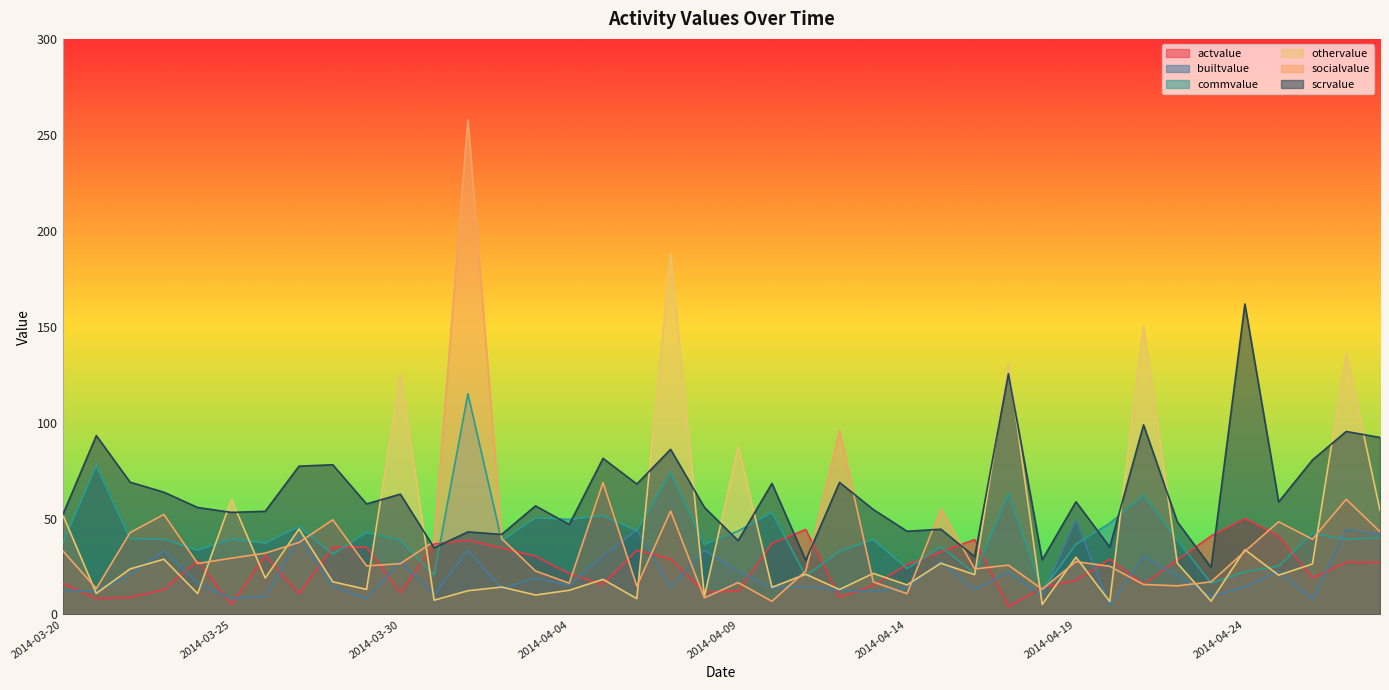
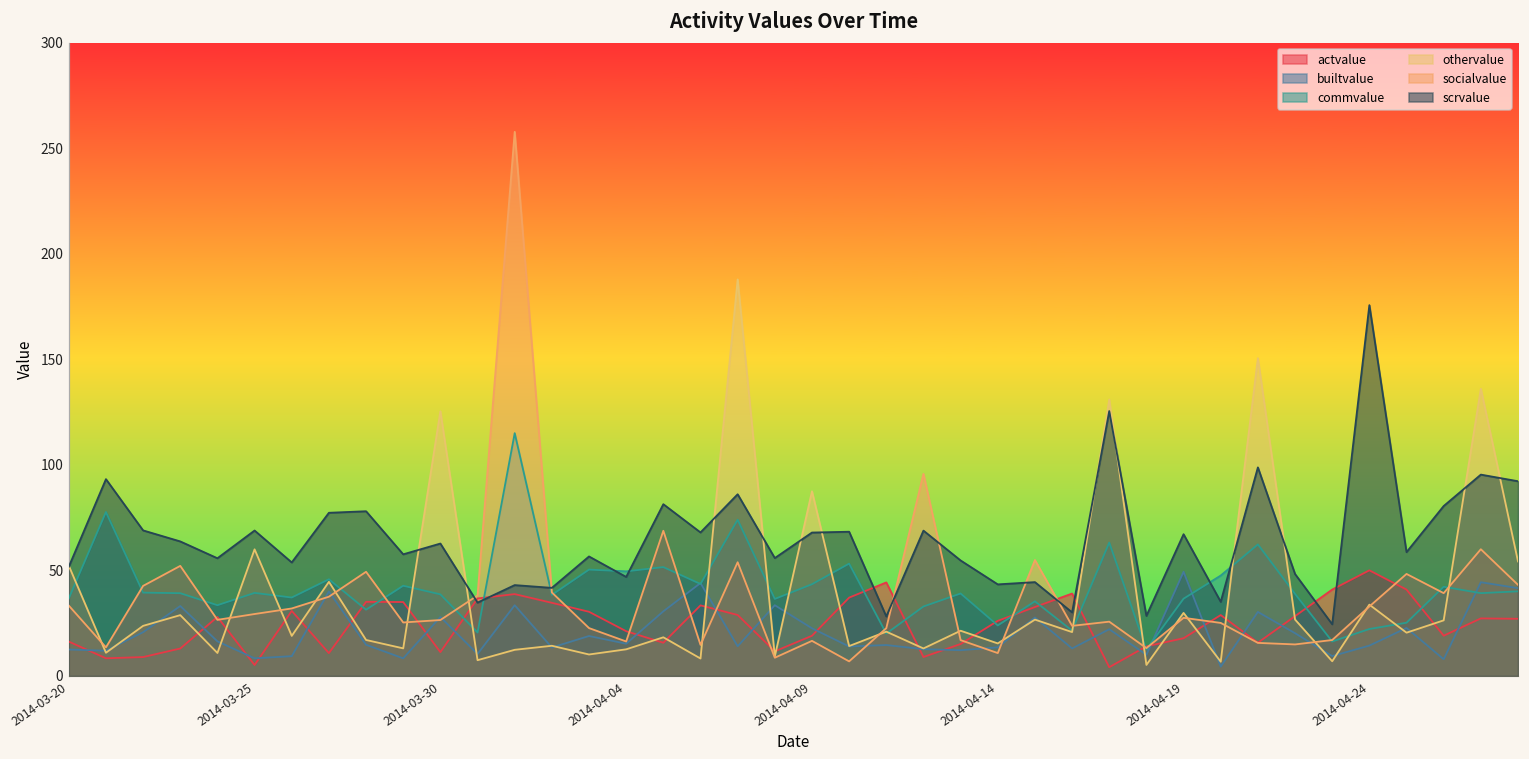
scrvalue, 2014-03-25: 53 -> 69
actvalue, 2014-04-09: 12 -> 19
scrvalue, 2014-04-09: 38 -> 68
scrvalue, 2014-04-19: 59 -> 67
scrvalue, 2014-04-24: 162 -> 176
